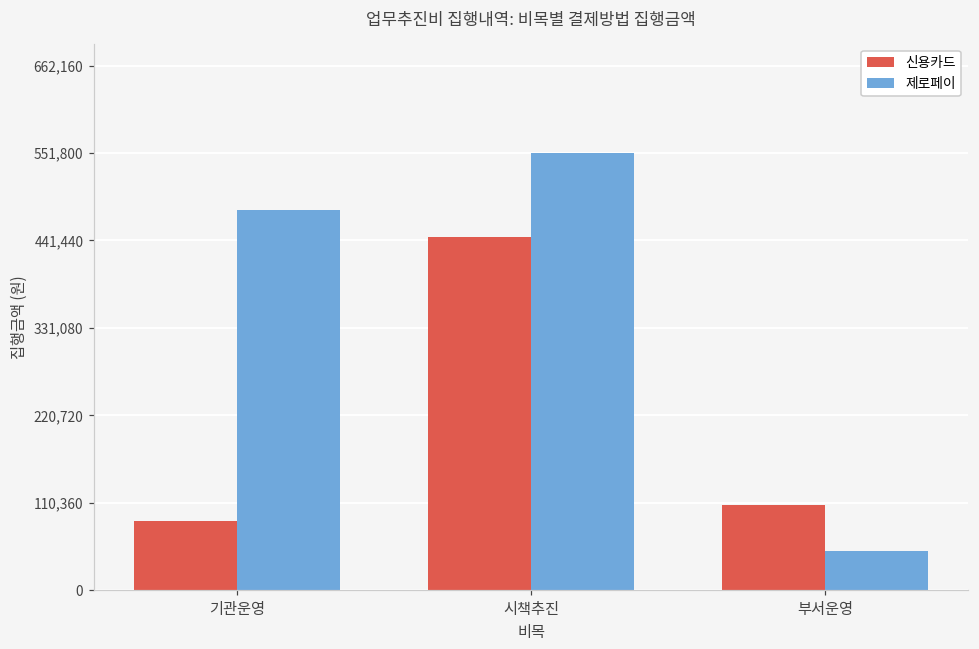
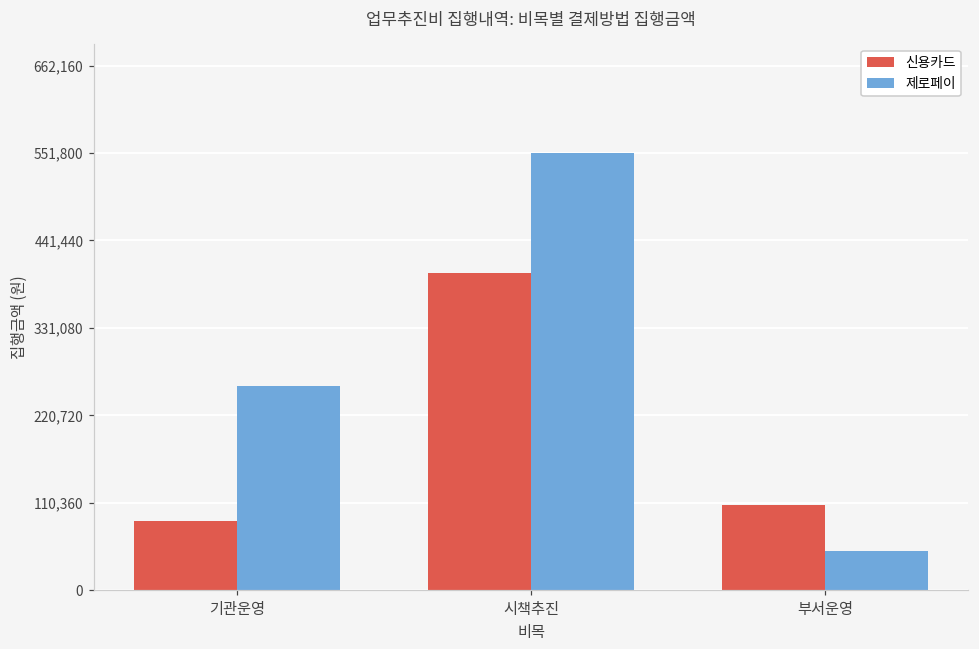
제로페이, 기관운영: 480,000 -> 260,000
신용카드, 시책추진: 450,000 -> 400,000
